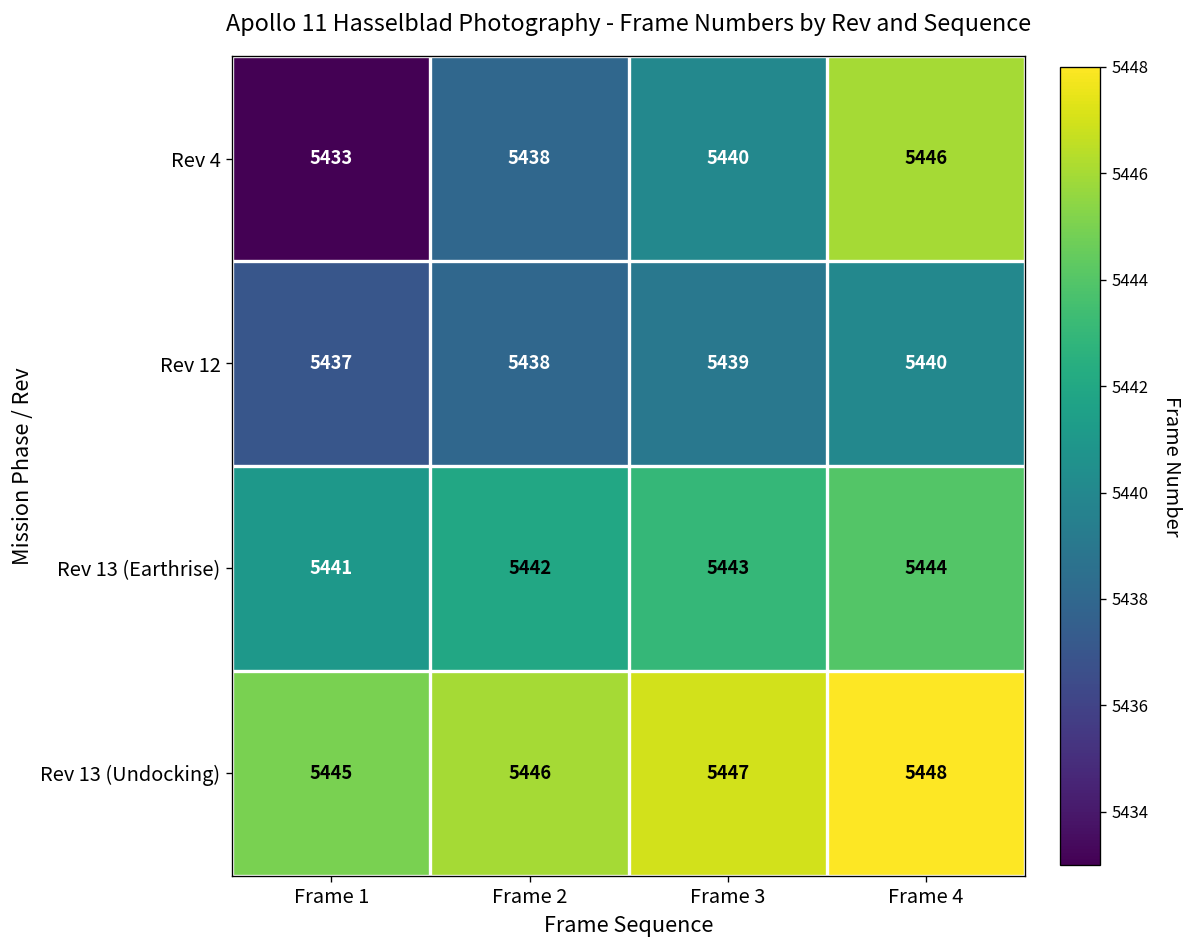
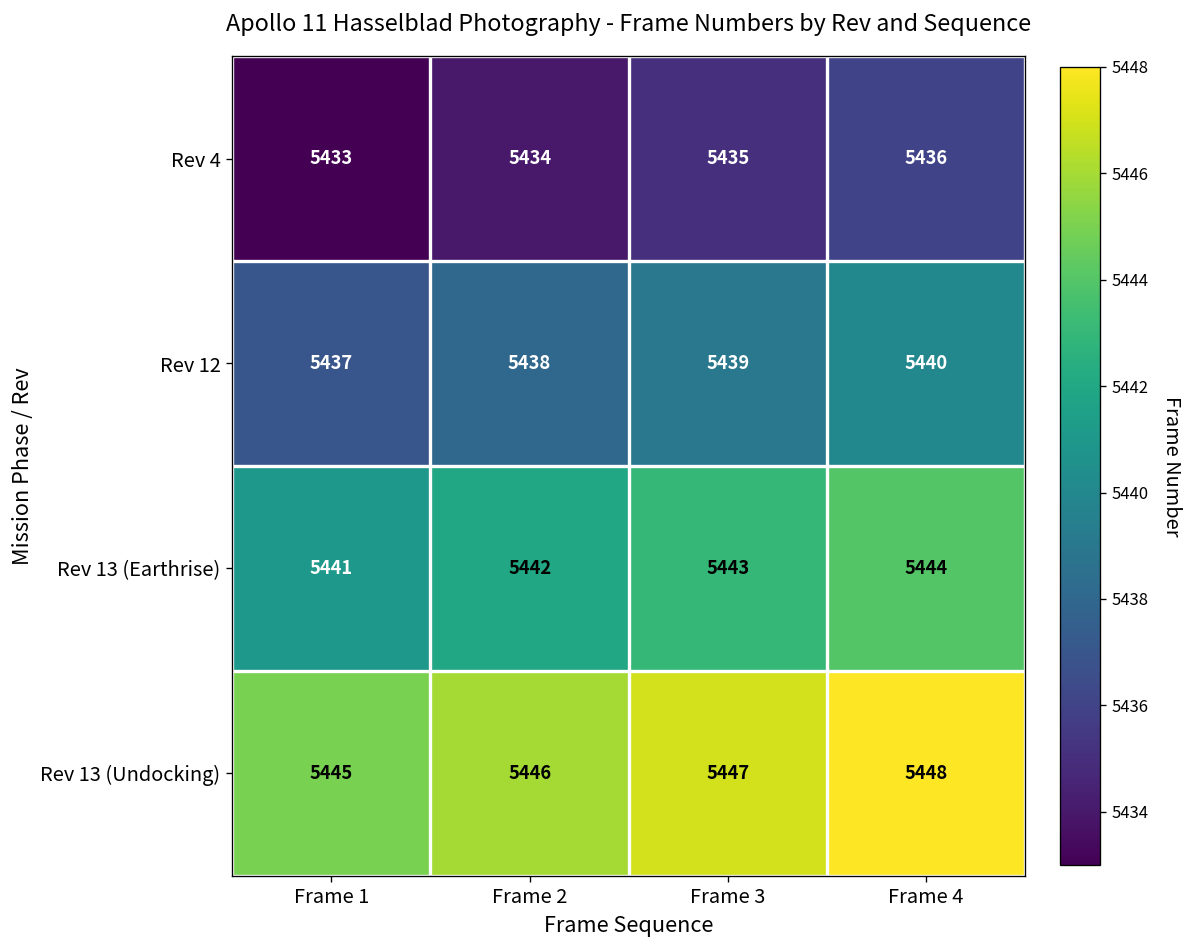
Rev 4, Frame 2: 5438 -> 5434
Rev 4, Frame 3: 5440 -> 5435
Rev 4, Frame 4: 5446 -> 5436
